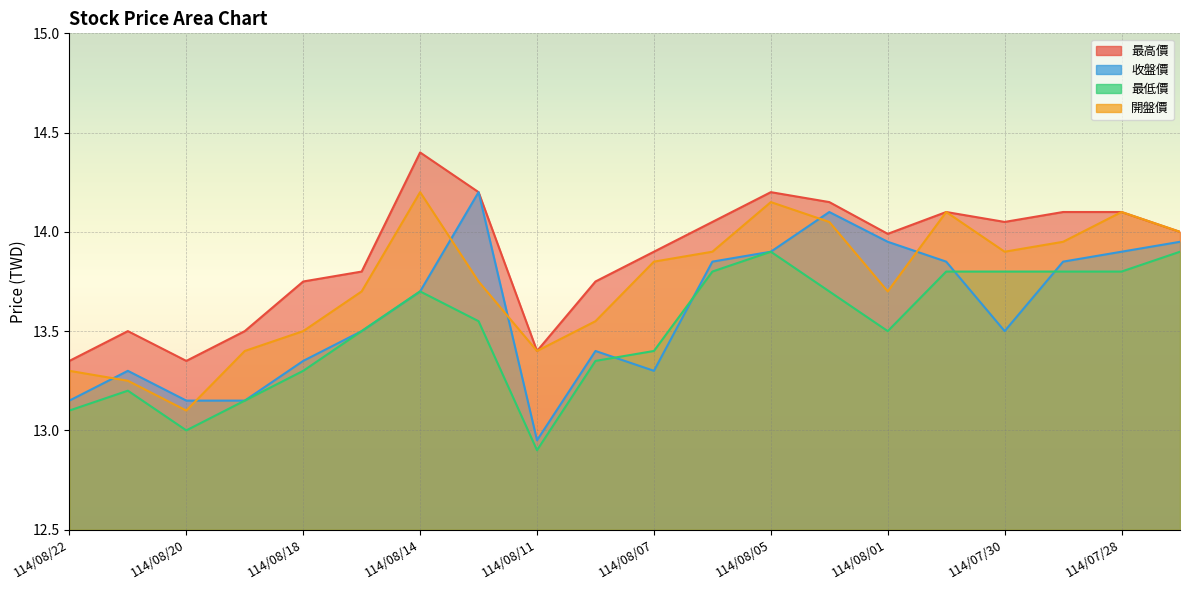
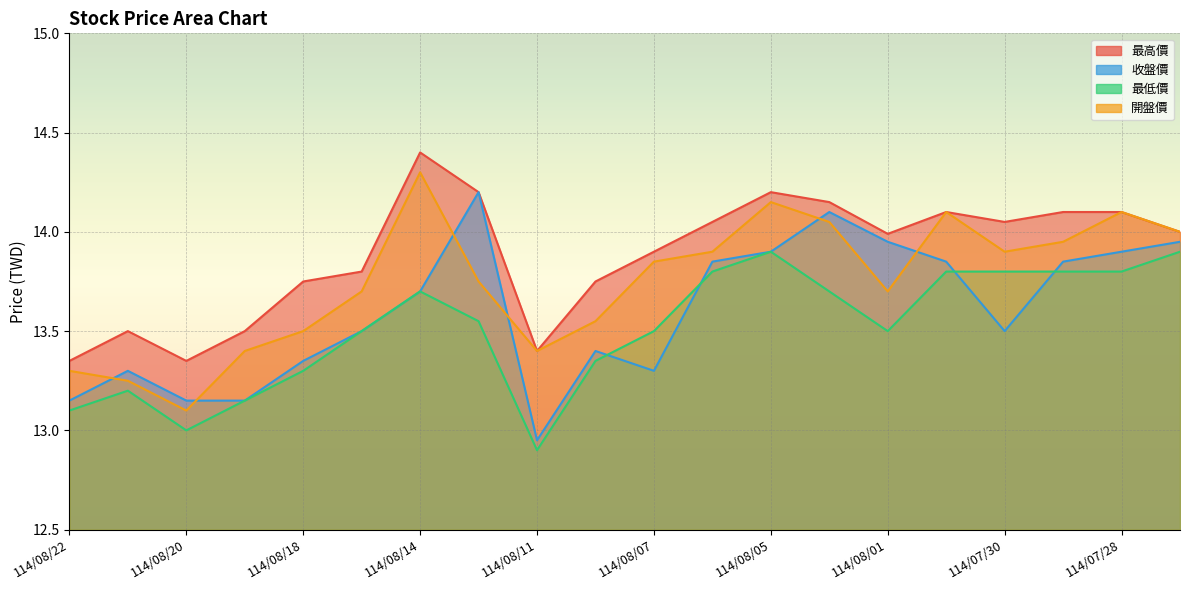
開盤價, 114/08/14: 14.2 -> 14.3
最低價, 114/08/07: 13.4 -> 13.5
